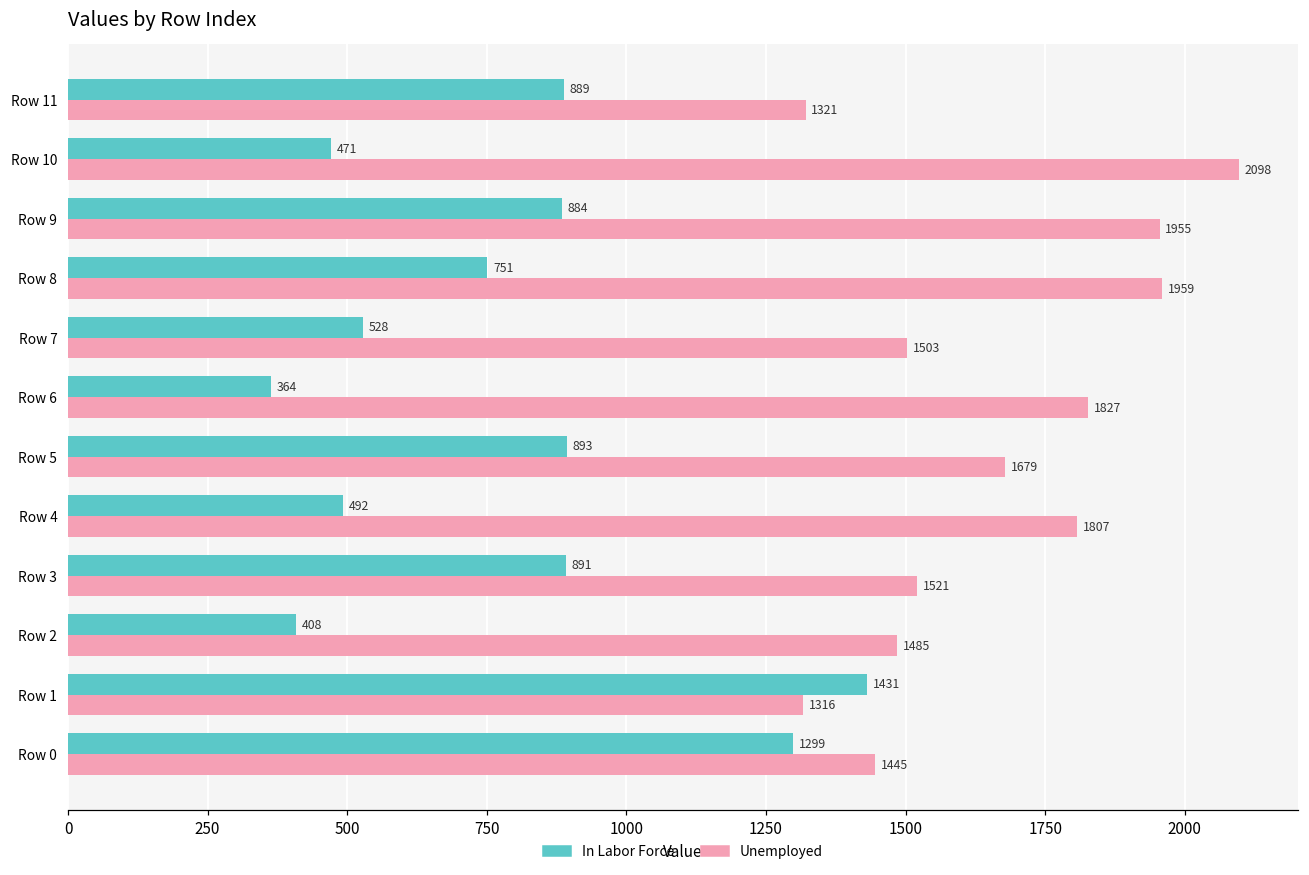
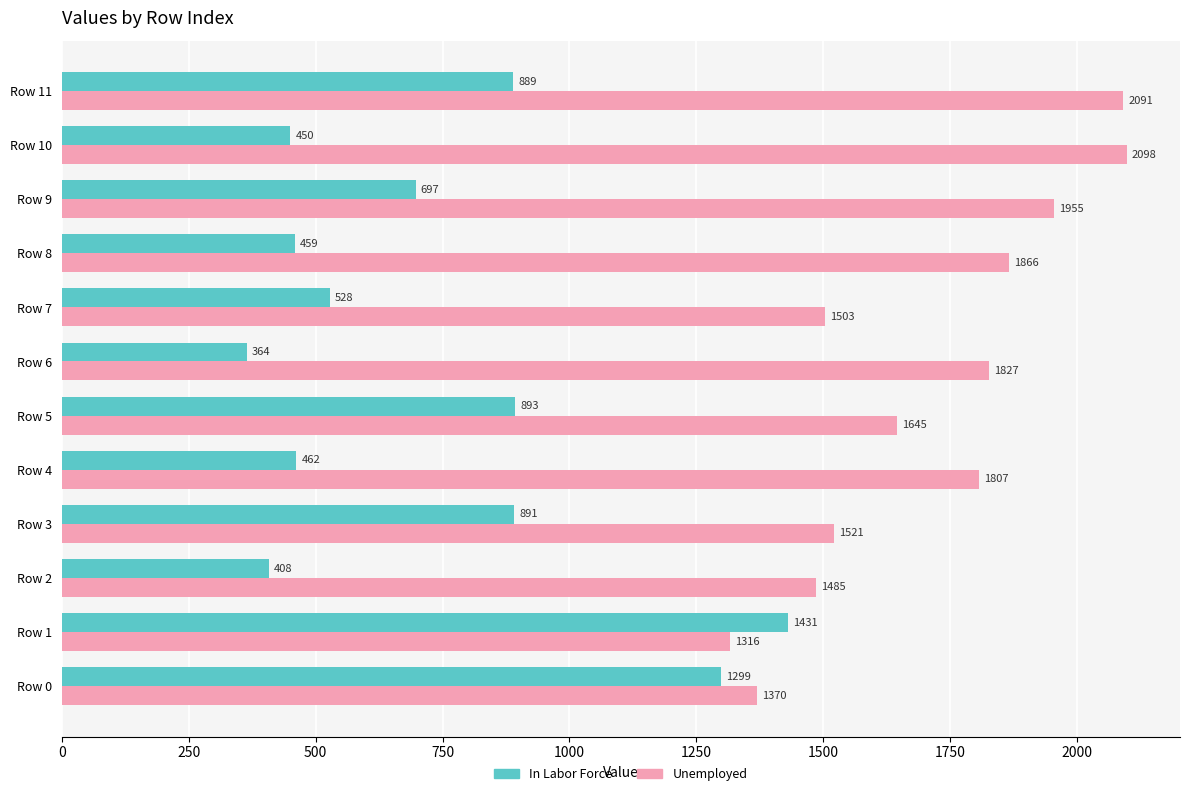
Unemployed, Row 11: 1321 -> 2091
In Labor Force, Row 10: 471 -> 450
In Labor Force, Row 9: 884 -> 697
In Labor Force, Row 8: 751 -> 459
Unemployed, Row 8: 1959 -> 1866
Unemployed, Row 5: 1679 -> 1645
In Labor Force, Row 4: 492 -> 462
Unemployed, Row 0: 1445 -> 1370
